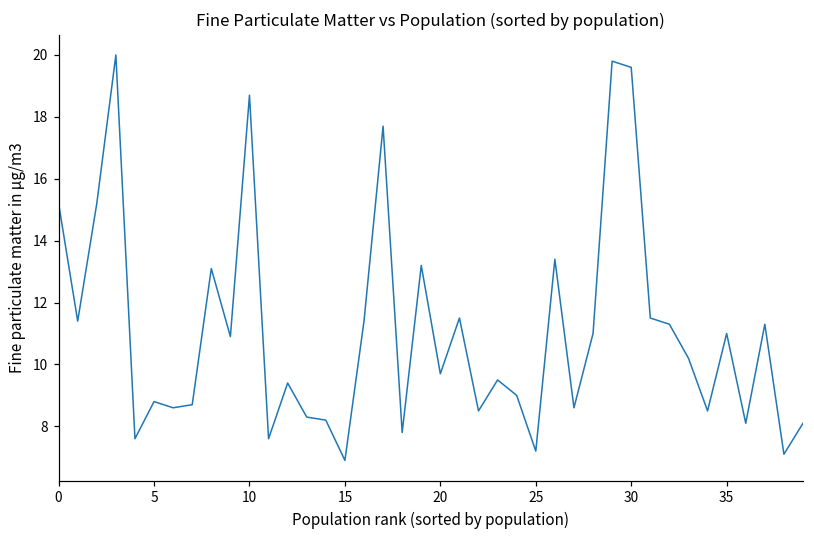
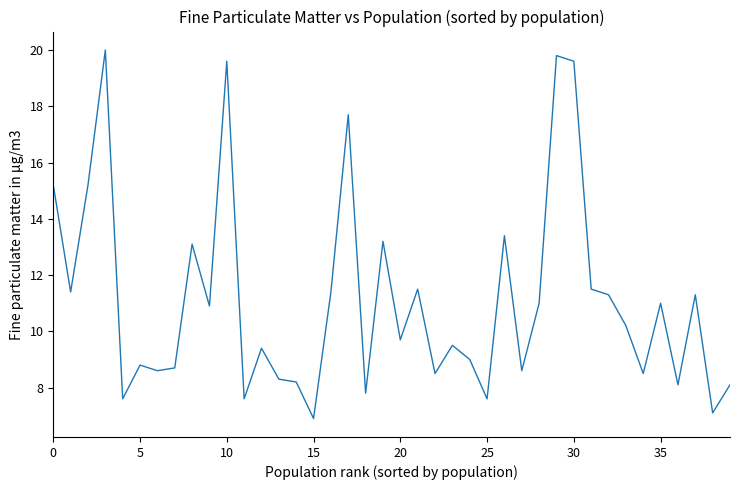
10: 18.7 -> 19.6
25: 7.2 -> 7.6
